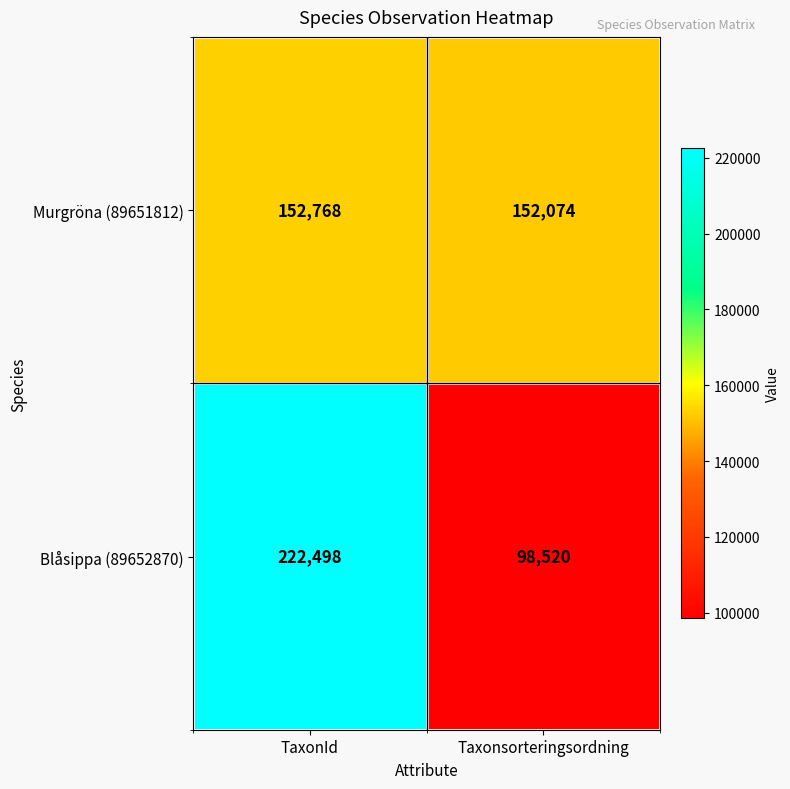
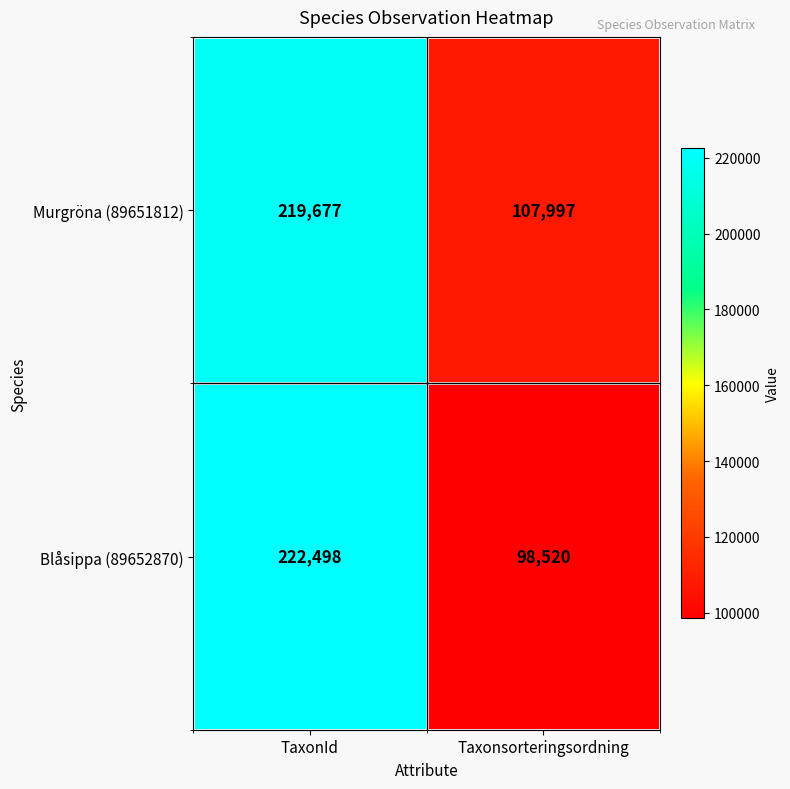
Murgröna (89651812), TaxonId: 152,768 -> 219,677
Murgröna (89651812), Taxonsorteringsordning: 152,074 -> 107,997
